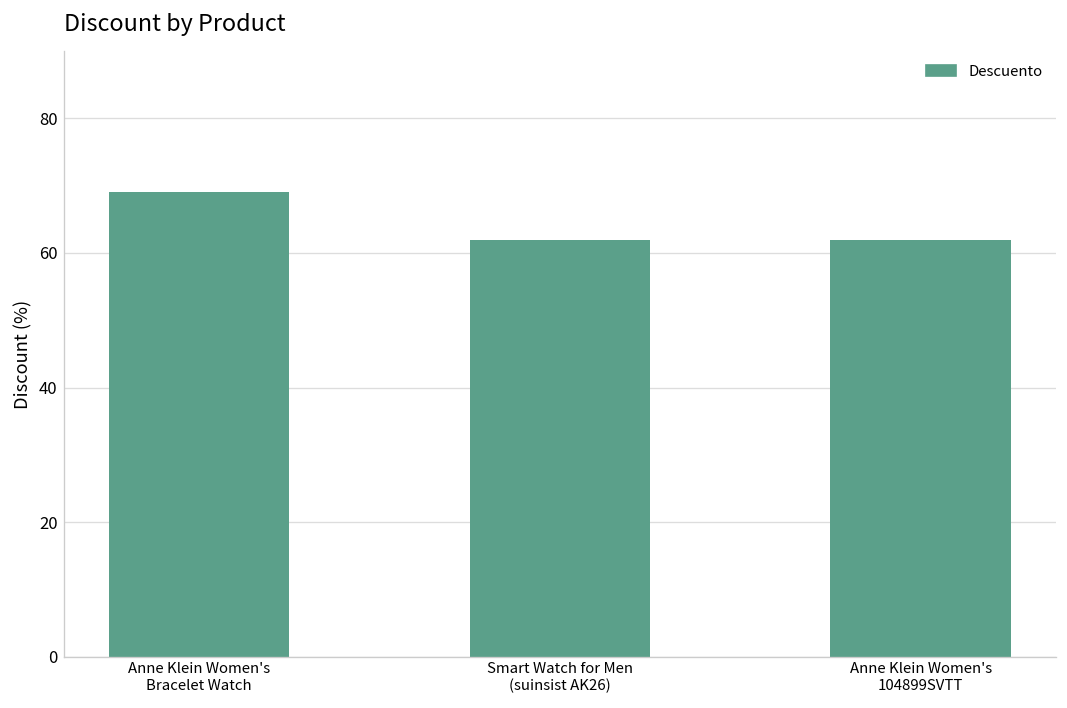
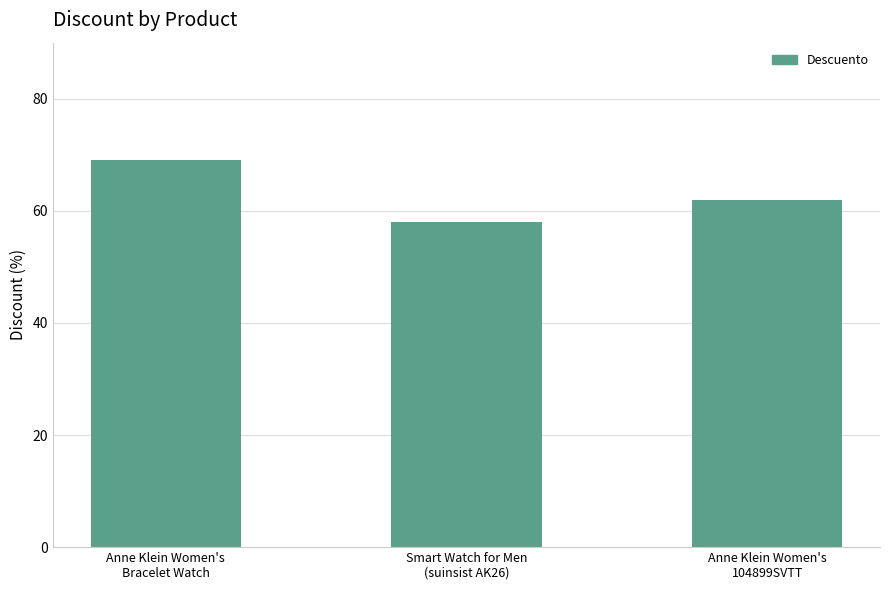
Smart Watch for Men (suinsist AK26): 62 -> 58
